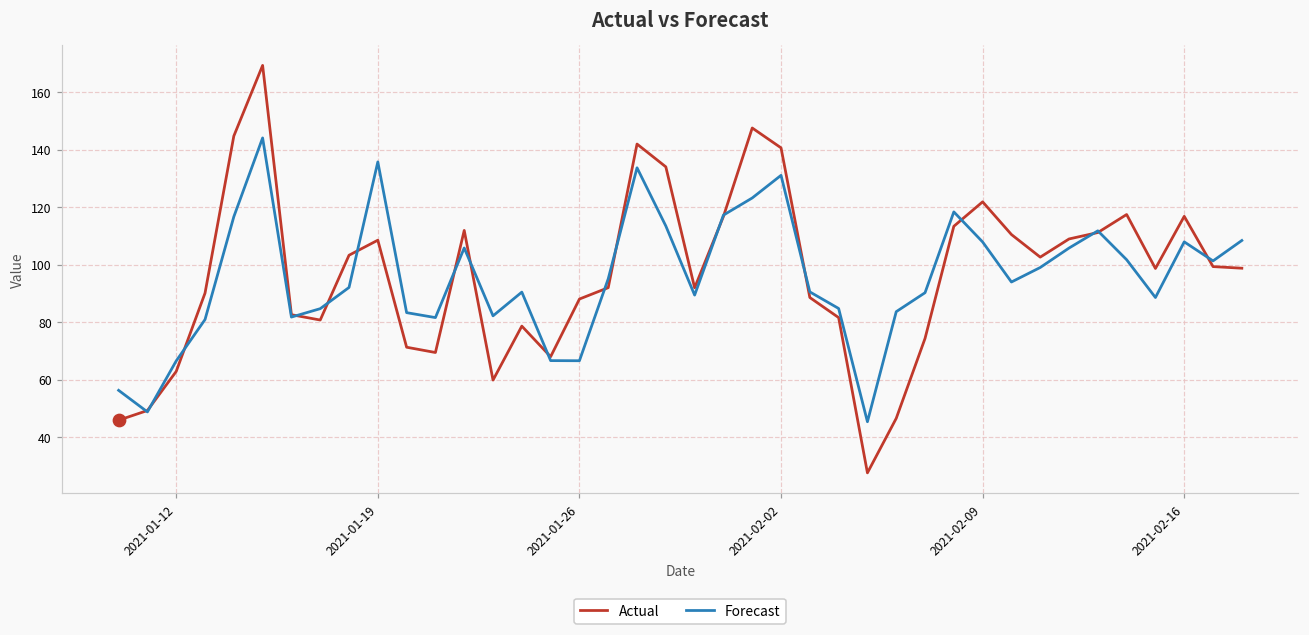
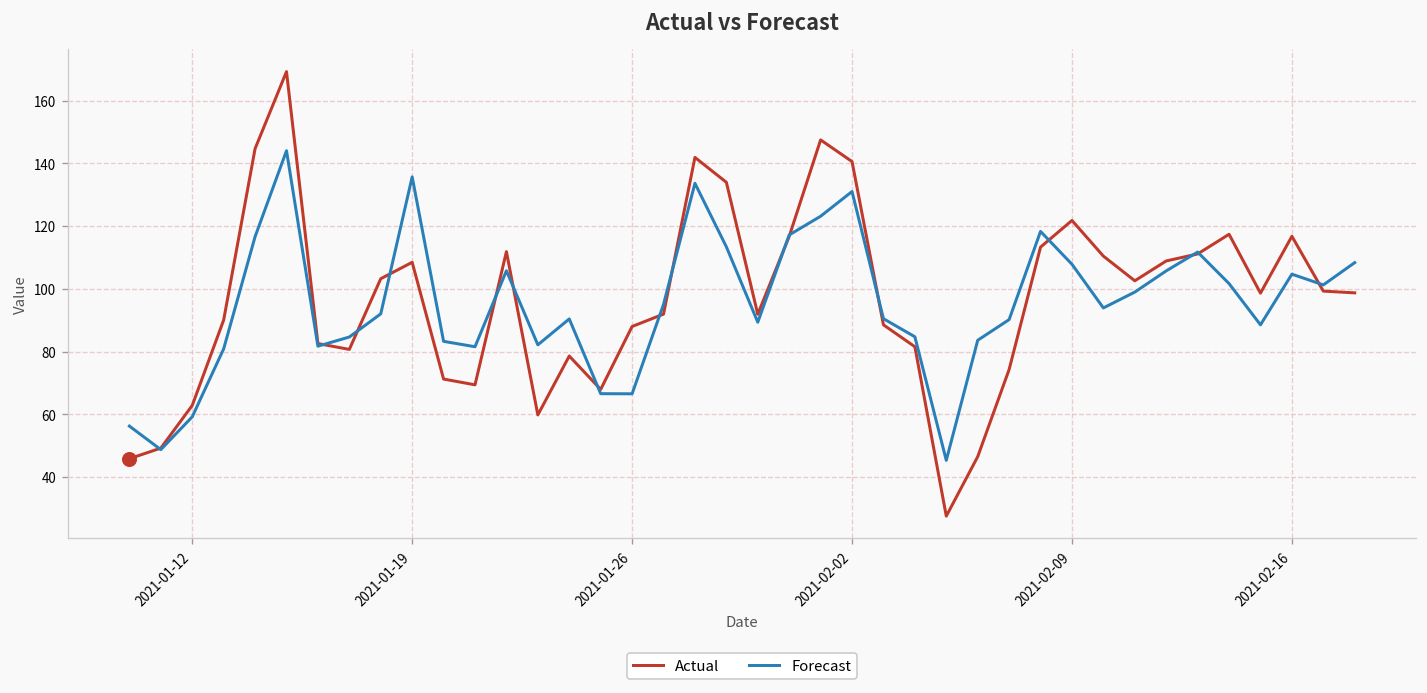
Forecast, 2021-01-12: 67 -> 59
Forecast, 2021-02-16: 108 -> 105
